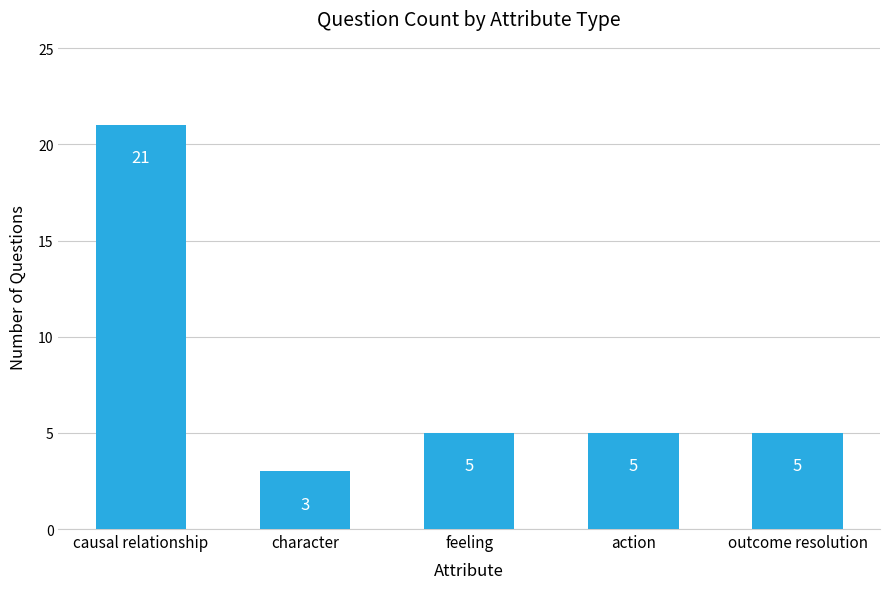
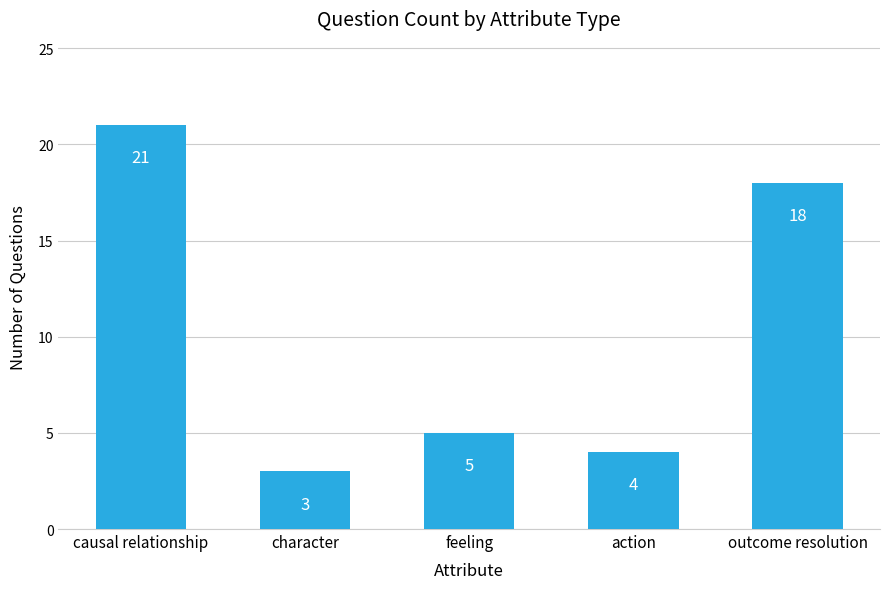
action: 5 -> 4
outcome resolution: 5 -> 18
